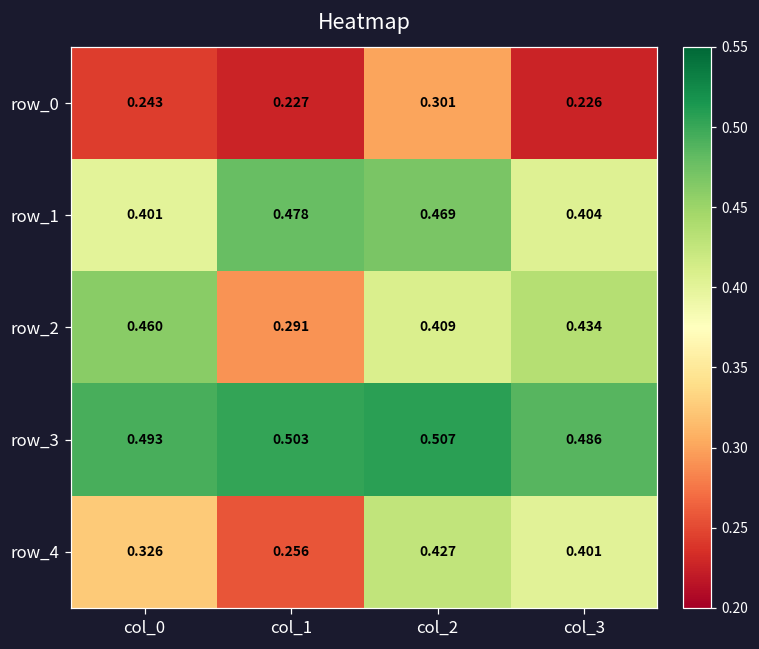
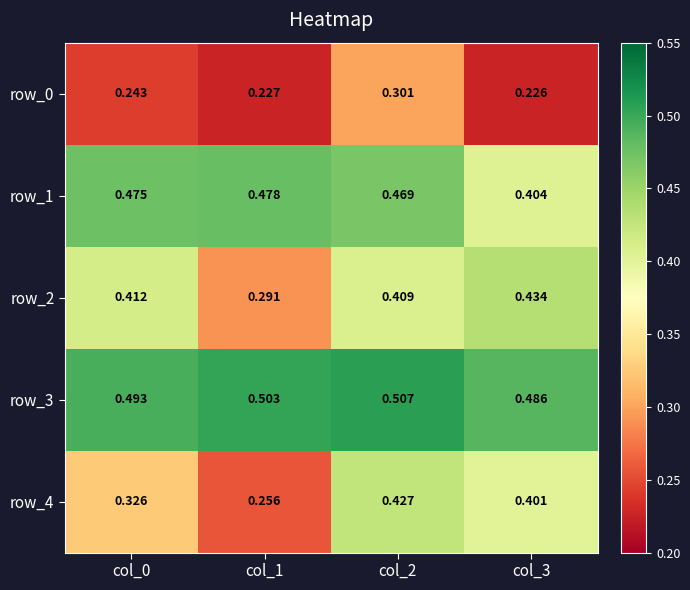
row_1, col_0: 0.401 -> 0.475
row_2, col_0: 0.460 -> 0.412
